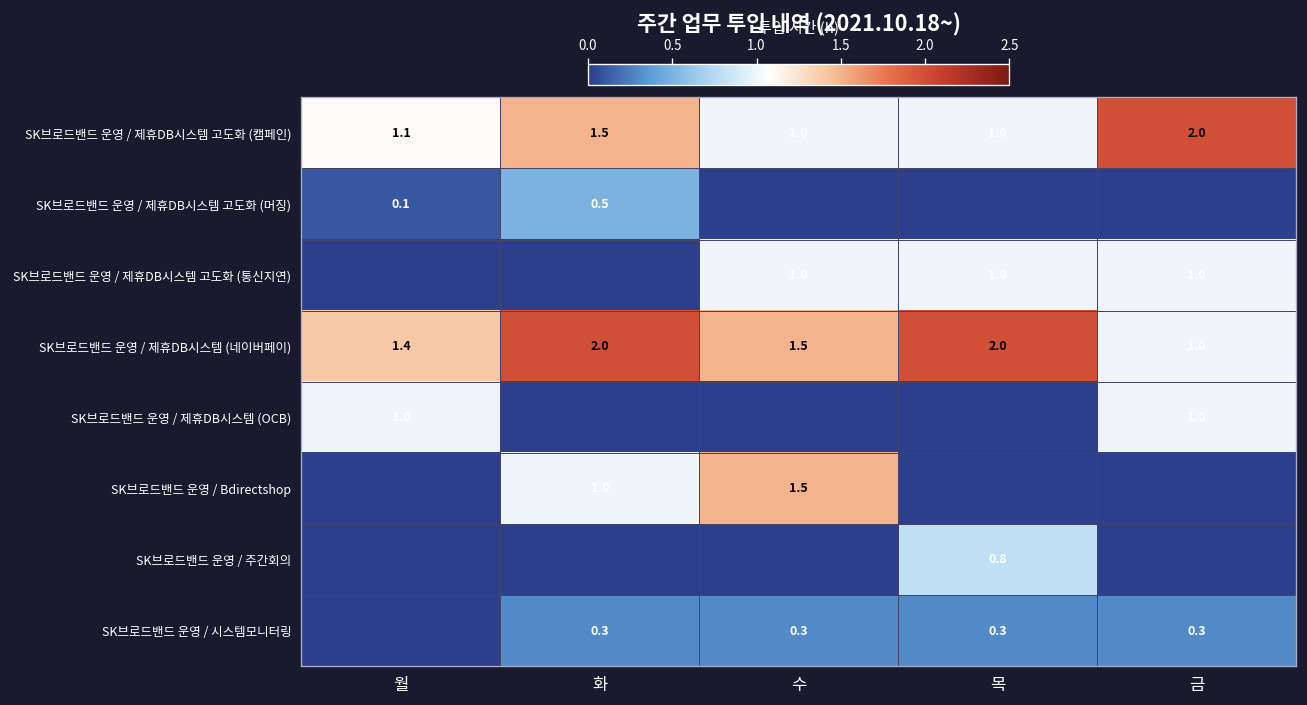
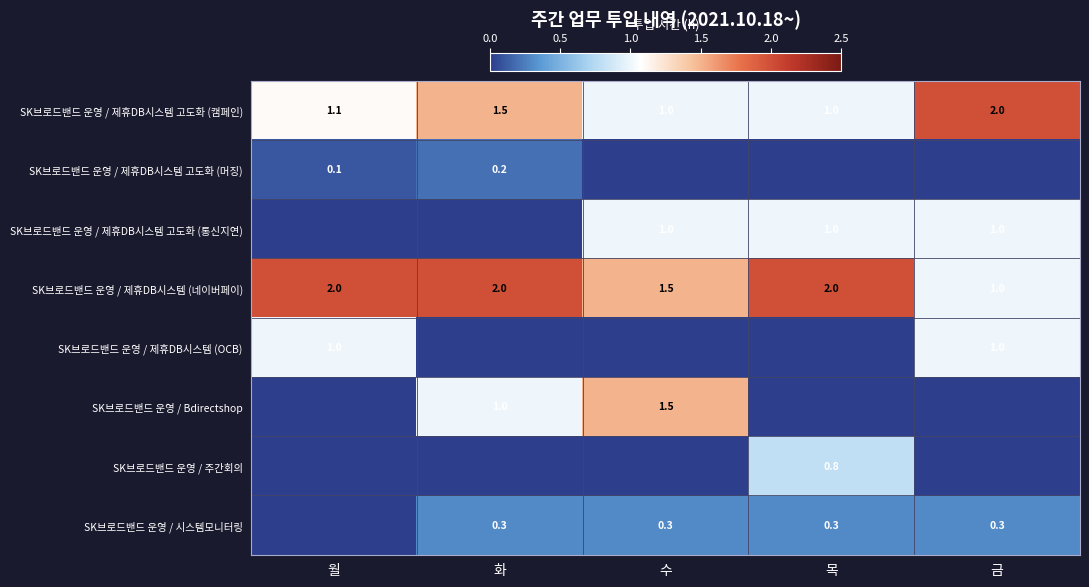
SK브로드밴드 운영 / 제휴DB시스템 고도화 (머징), 화: 0.5 -> 0.2
SK브로드밴드 운영 / 제휴DB시스템 (네이버페이), 월: 1.4 -> 2.0
